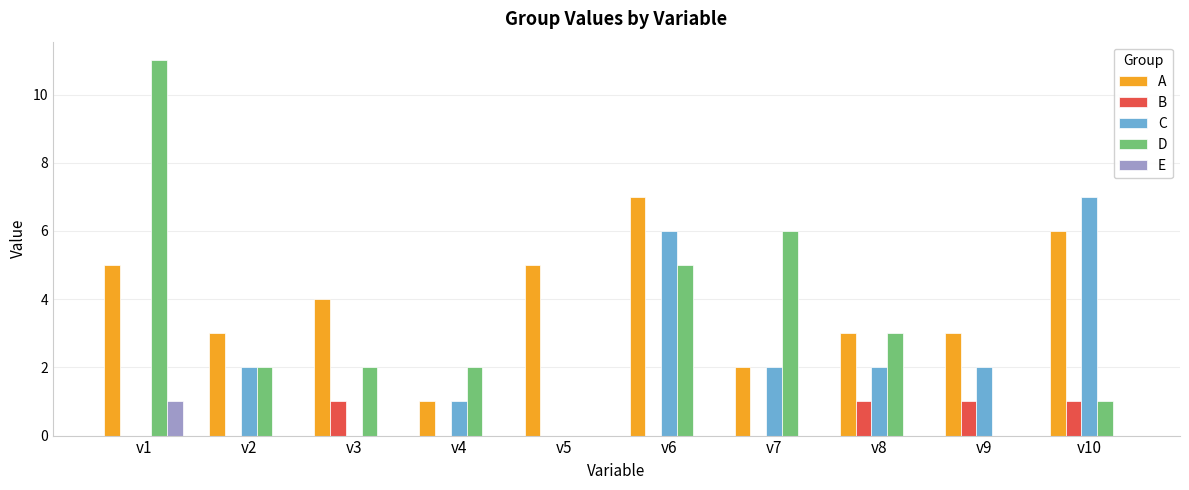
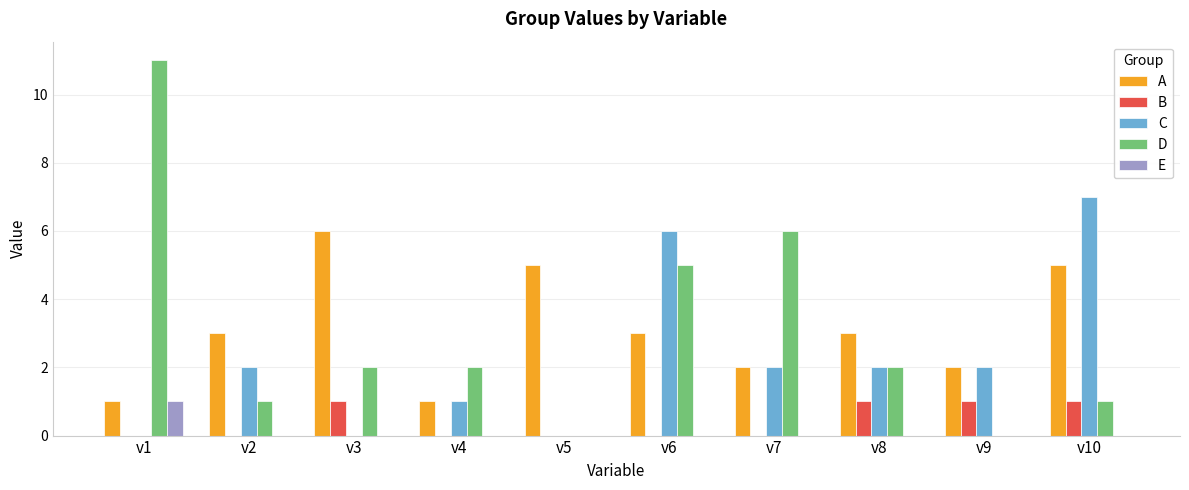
A, v1: 5 -> 1
D, v2: 2 -> 1
A, v3: 4 -> 6
A, v6: 7 -> 3
D, v8: 3 -> 2
A, v9: 3 -> 2
A, v10: 6 -> 5
